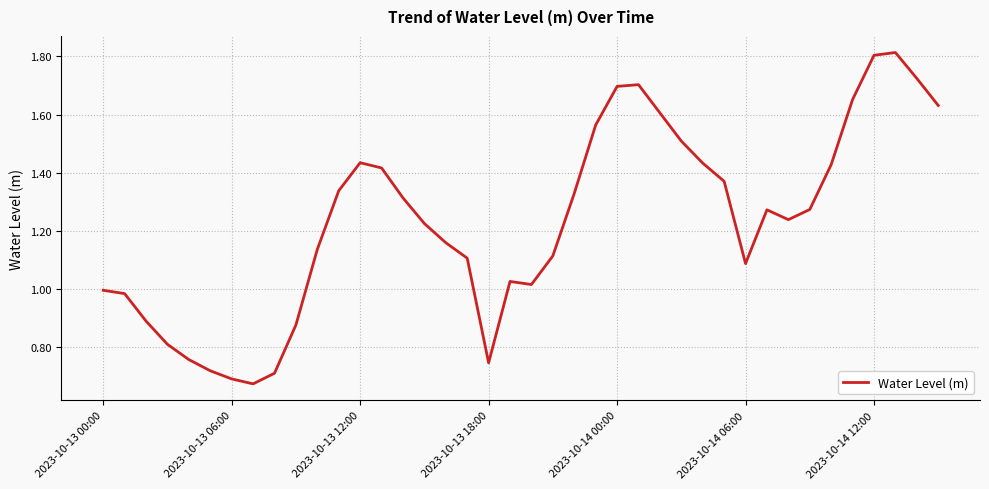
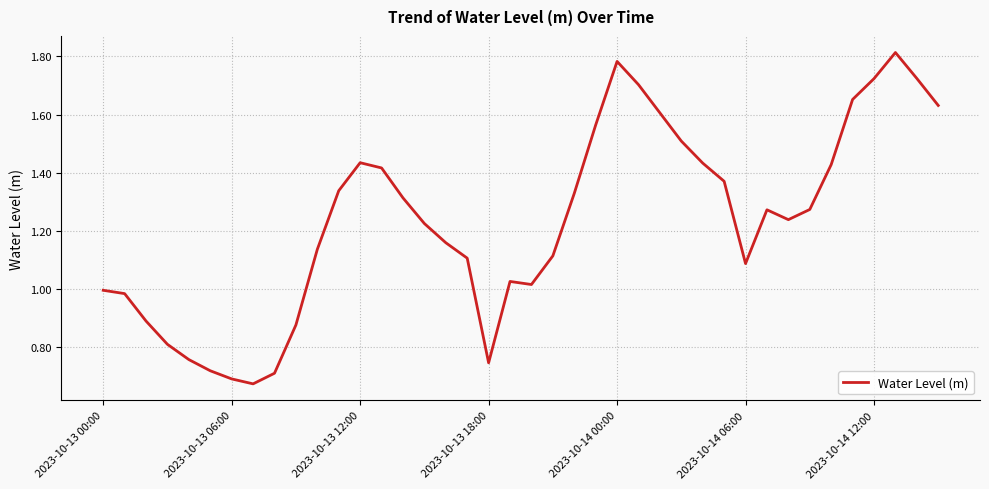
2023-10-14 00:00: 1.70 -> 1.78
2023-10-14 12:00: 1.80 -> 1.72
